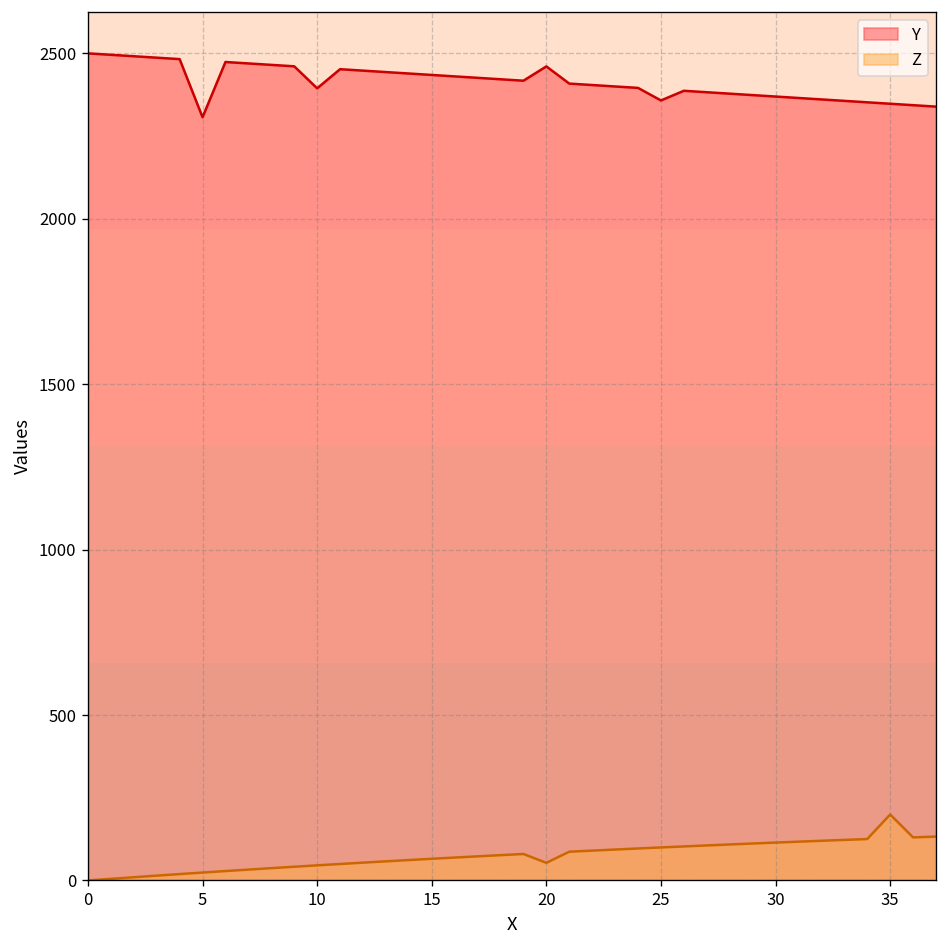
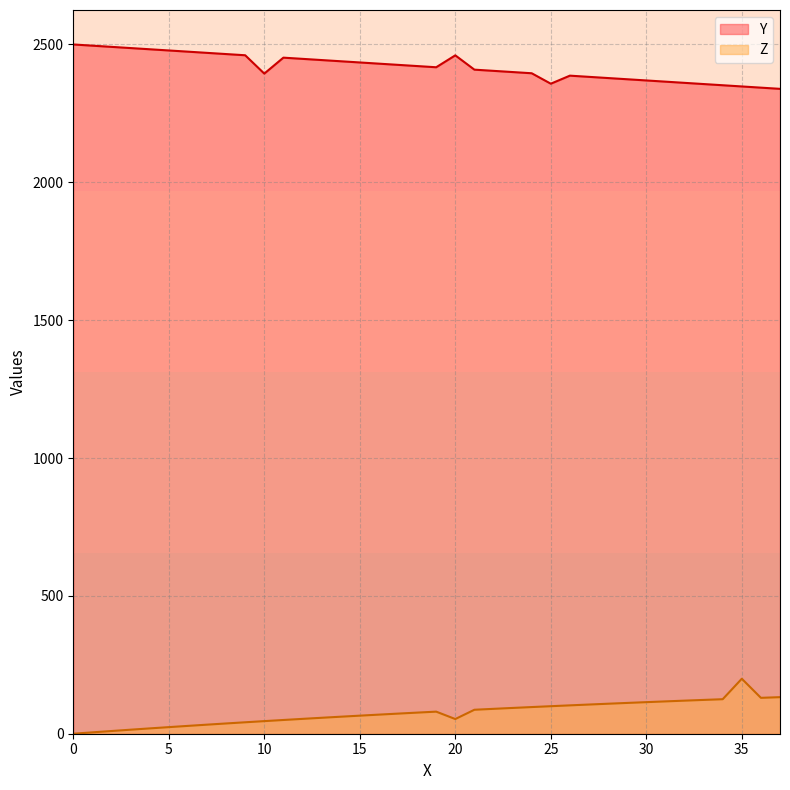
Y, 5: 2310 -> 2480
